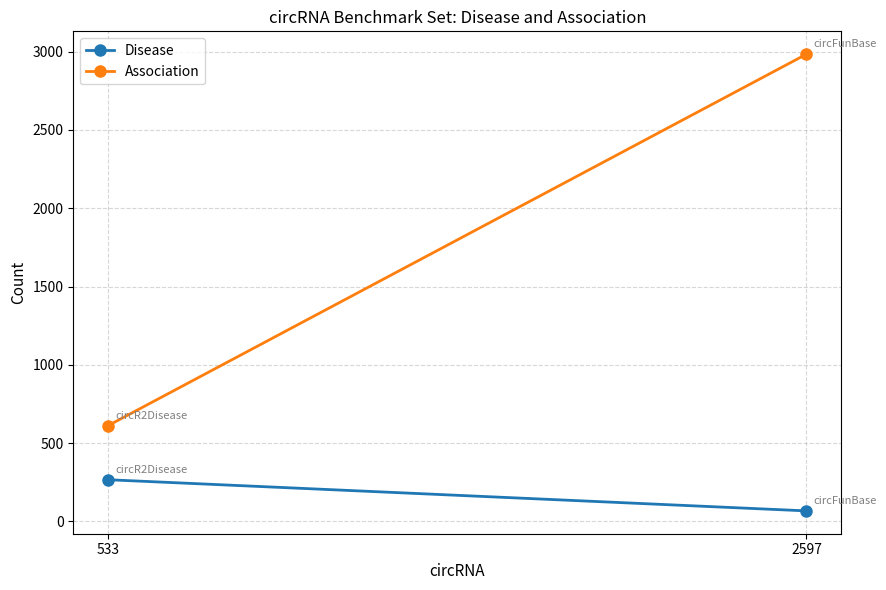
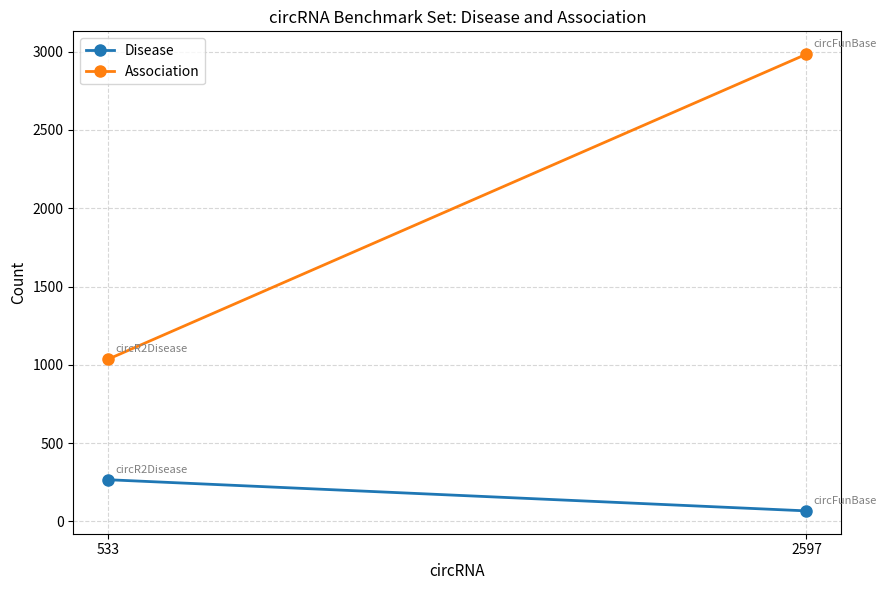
Association, 533: 610 -> 1040
